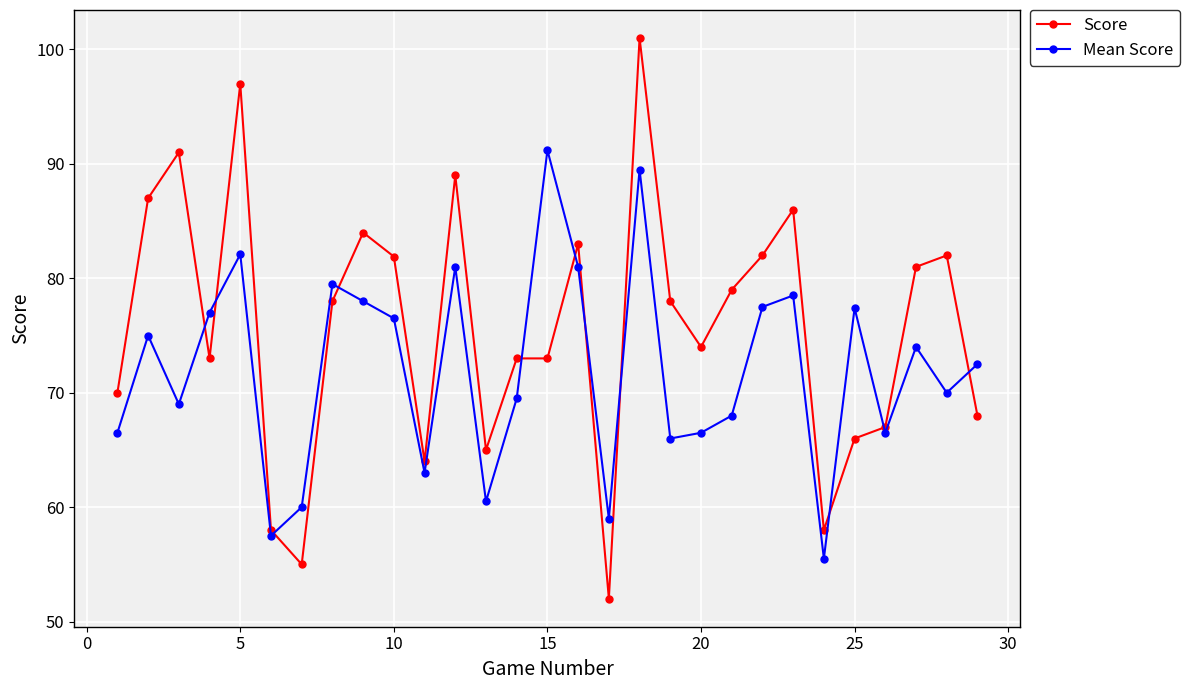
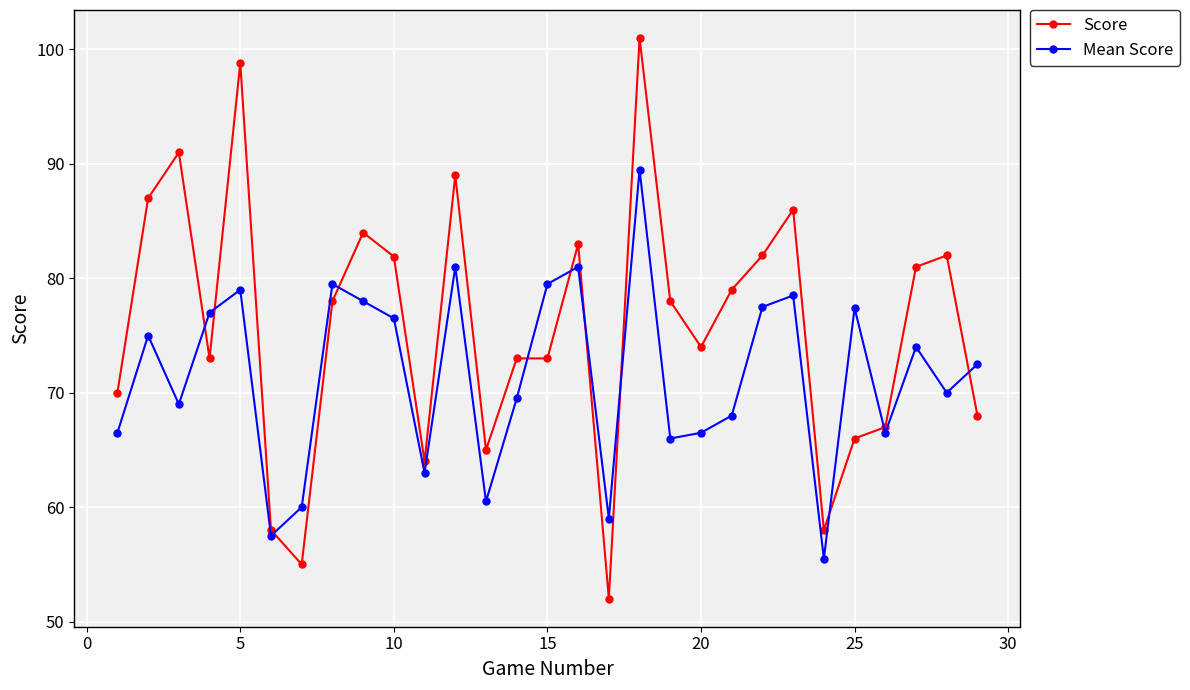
Score, 5: 97.0 -> 98.8
Mean Score, 5: 82.1 -> 79.0
Mean Score, 15: 91.2 -> 79.5
